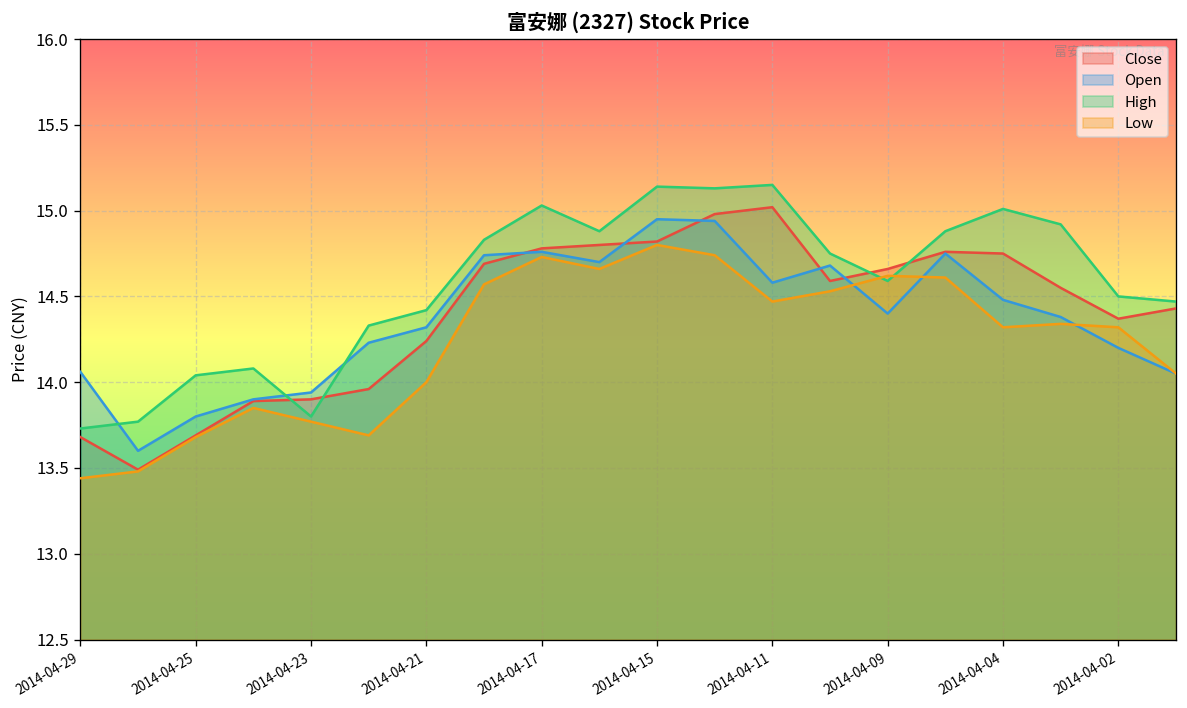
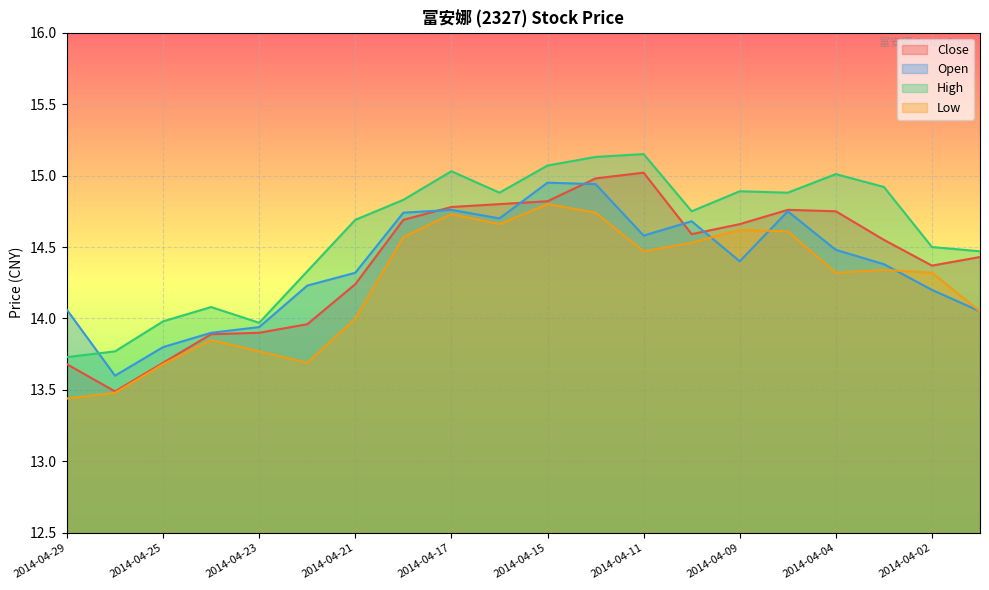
High, 2014-04-25: 14.04 -> 13.98
High, 2014-04-23: 13.80 -> 13.97
High, 2014-04-21: 14.42 -> 14.69
High, 2014-04-15: 15.14 -> 15.07
High, 2014-04-09: 14.59 -> 14.89
